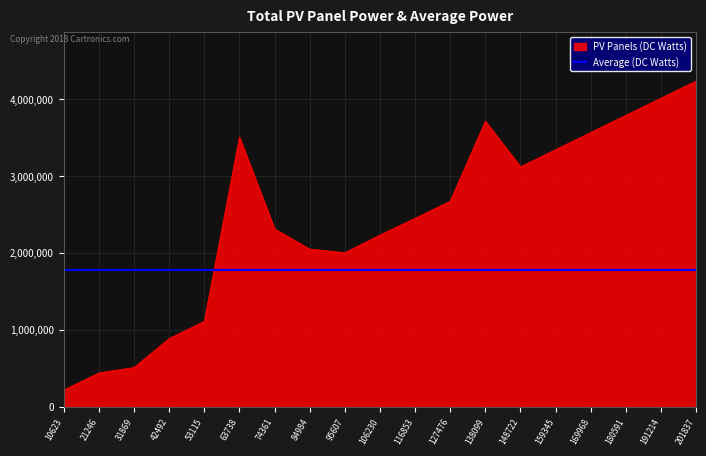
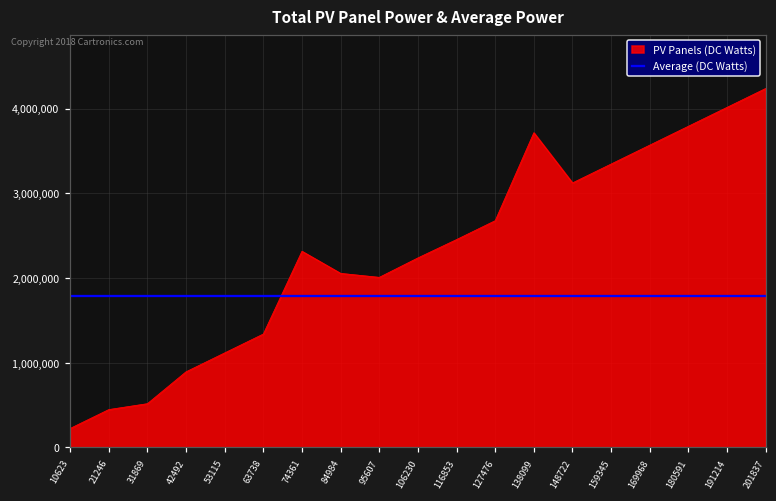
PV Panels (DC Watts), 63738: 3,500,000 -> 1,300,000
